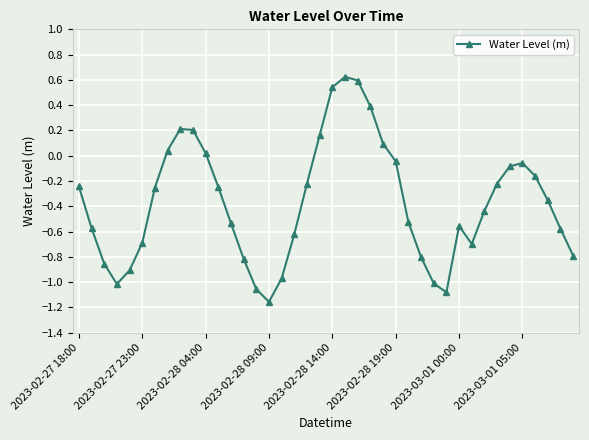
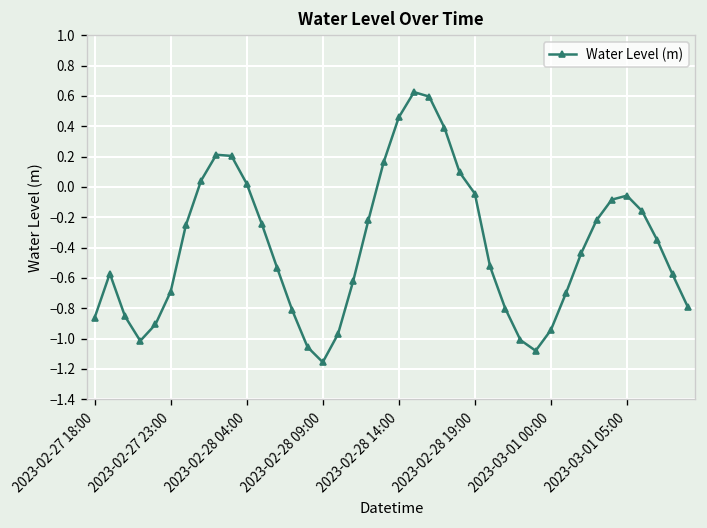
2023-02-27 18:00: -0.24 -> -0.86
2023-02-28 14:00: 0.54 -> 0.46
2023-03-01 00:00: -0.56 -> -0.94
